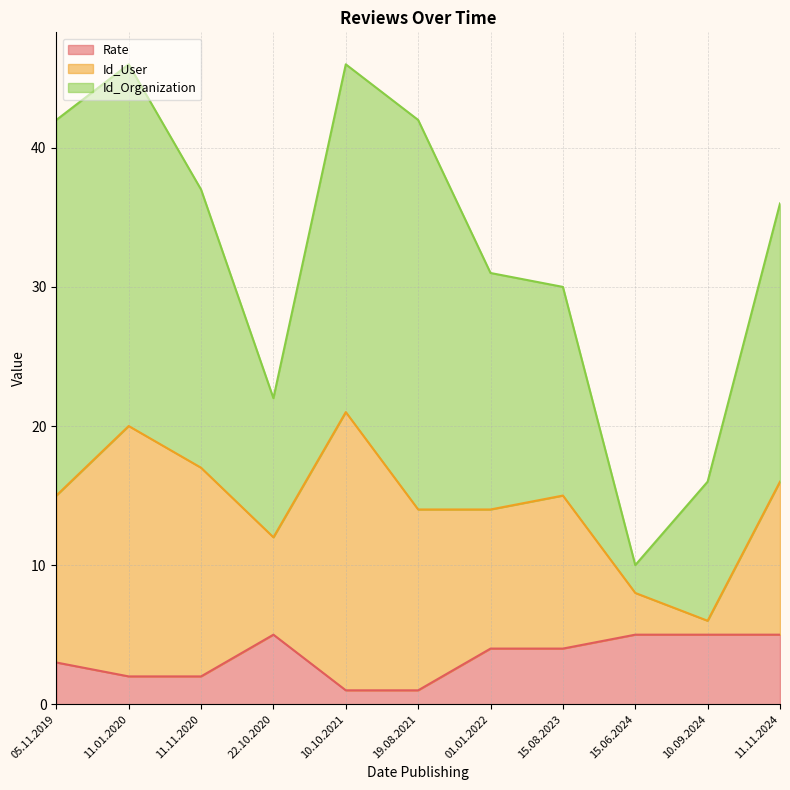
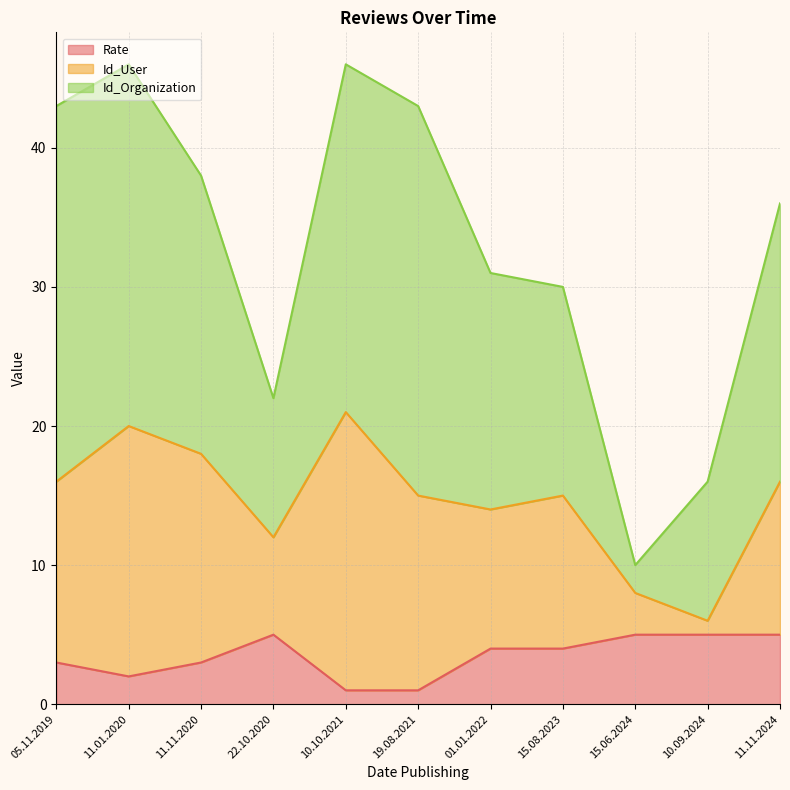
Id_User, 05.11.2019: 12 -> 13
Rate, 11.11.2020: 2 -> 3
Id_User, 19.08.2021: 13 -> 14
